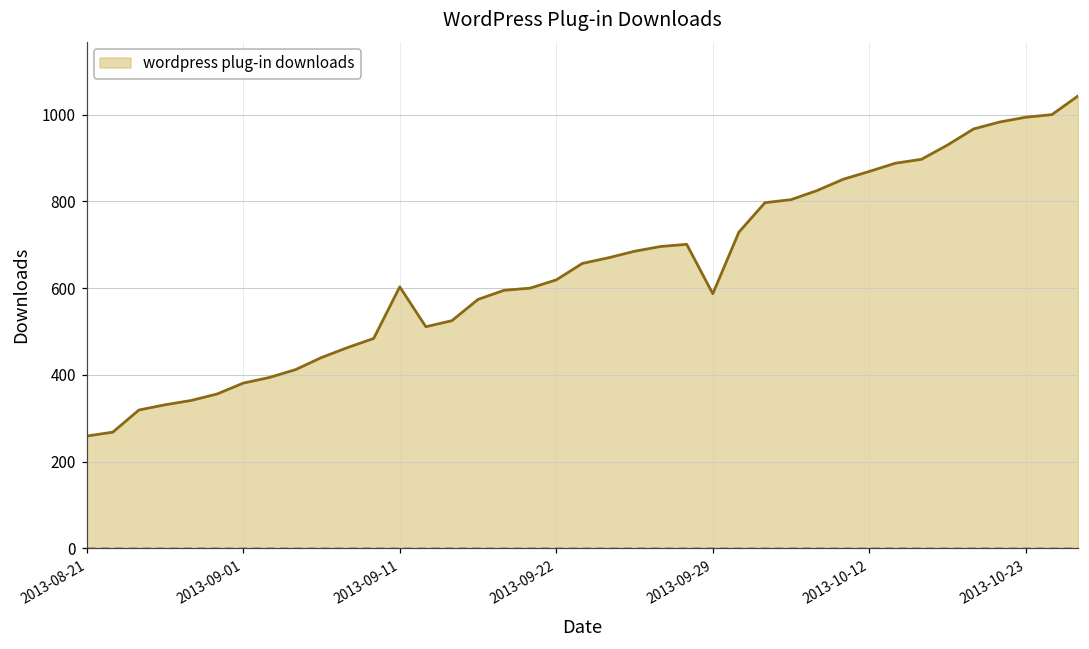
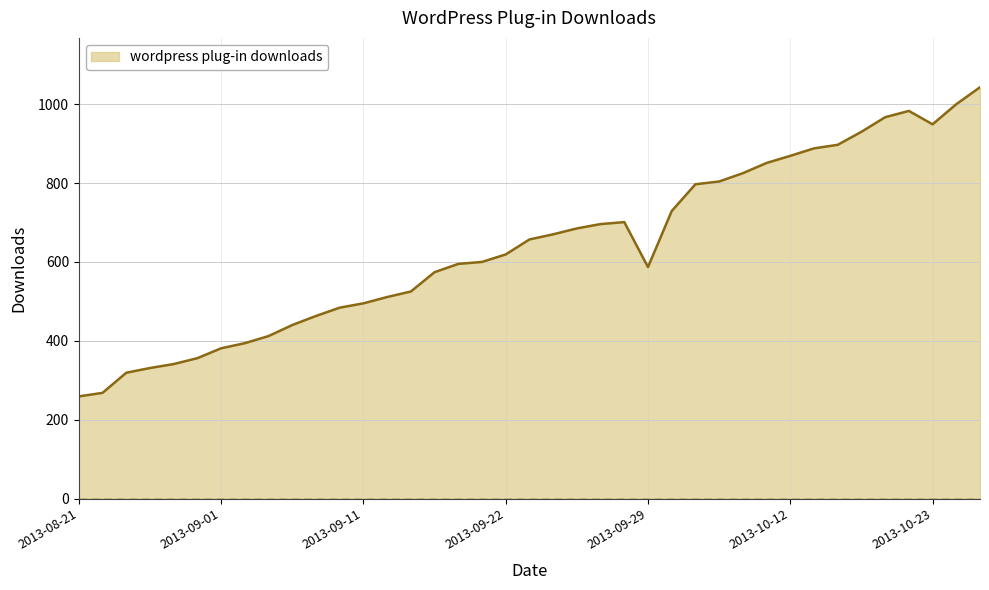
2013-09-11: 600 -> 500
2013-10-23: 990 -> 950
